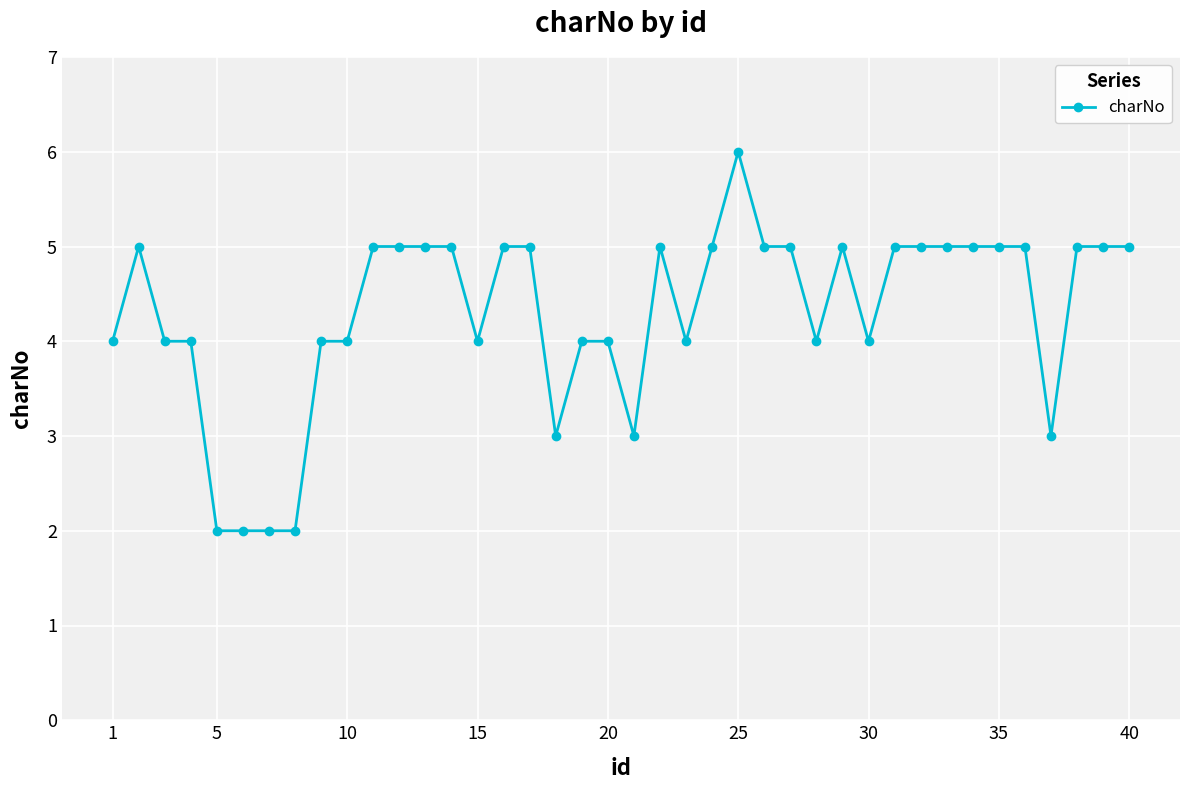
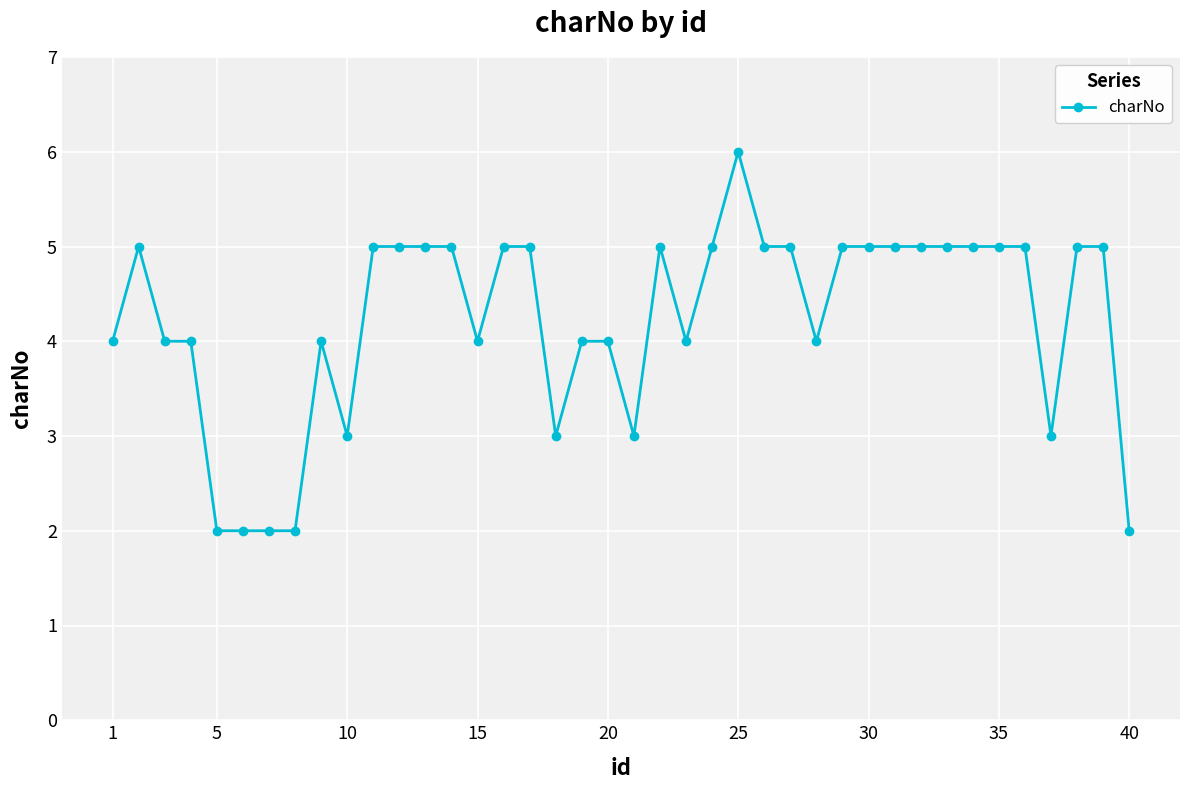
10: 4 -> 3
30: 4 -> 5
40: 5 -> 2
